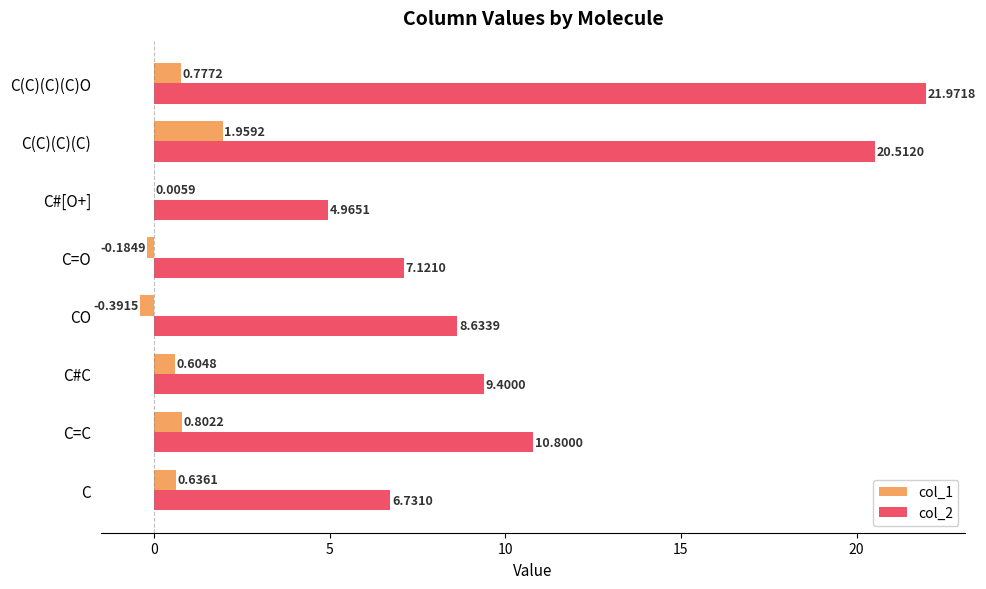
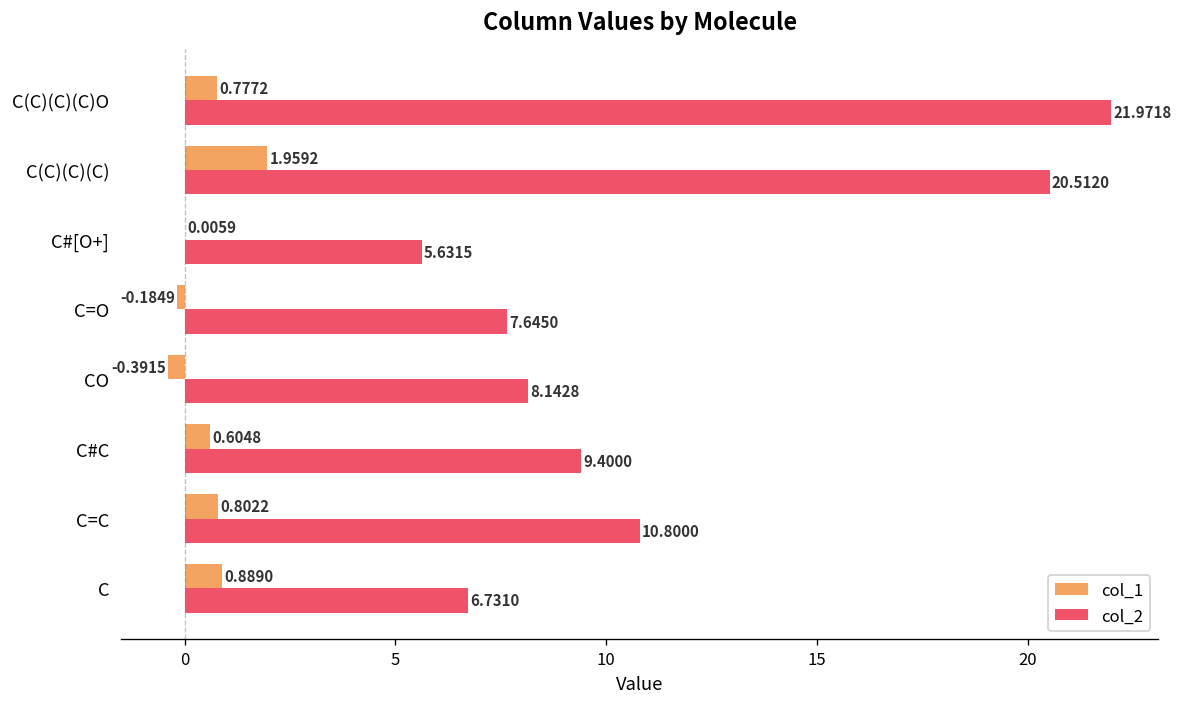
col_2, C#[O+]: 4.9651 -> 5.6315
col_2, C=O: 7.1210 -> 7.6450
col_2, CO: 8.6339 -> 8.1428
col_1, C: 0.6361 -> 0.8890
